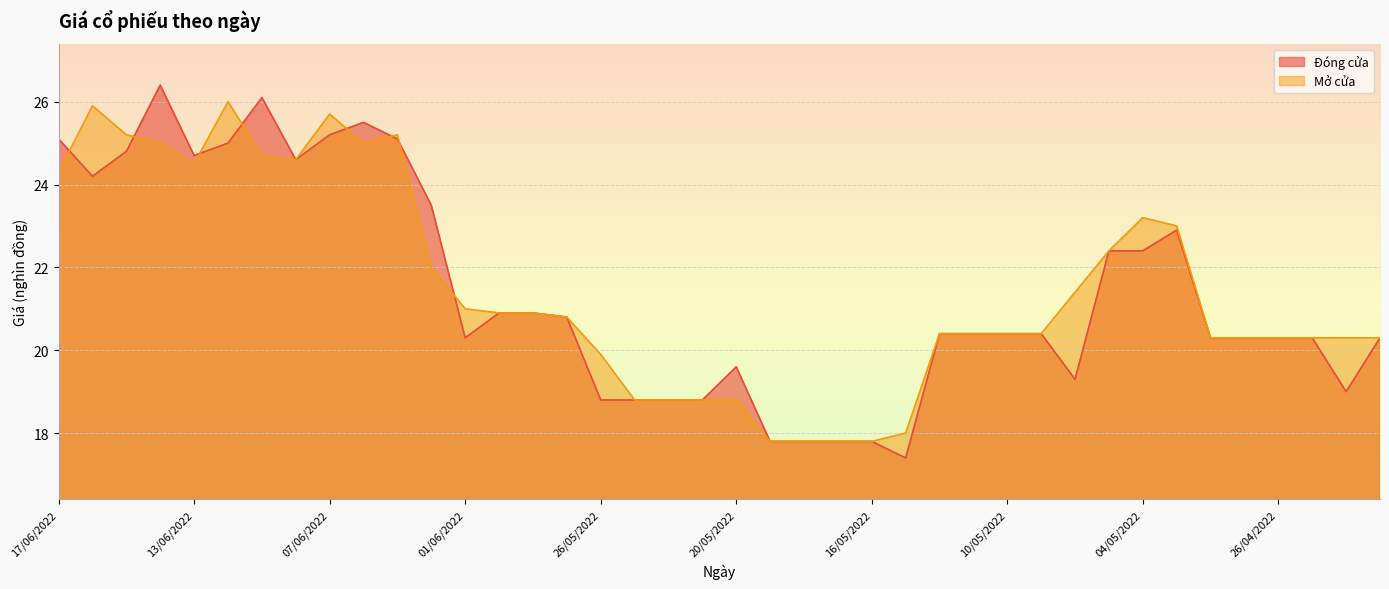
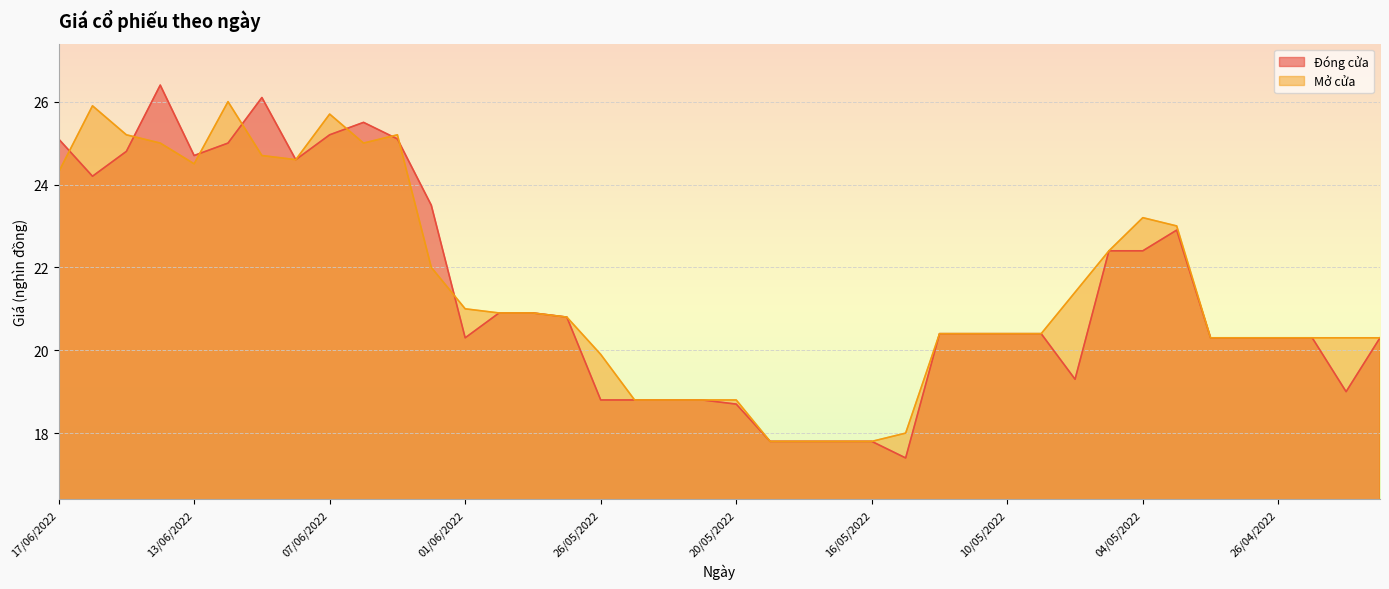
Đóng cửa, 20/05/2022: 19.6 -> 18.7
